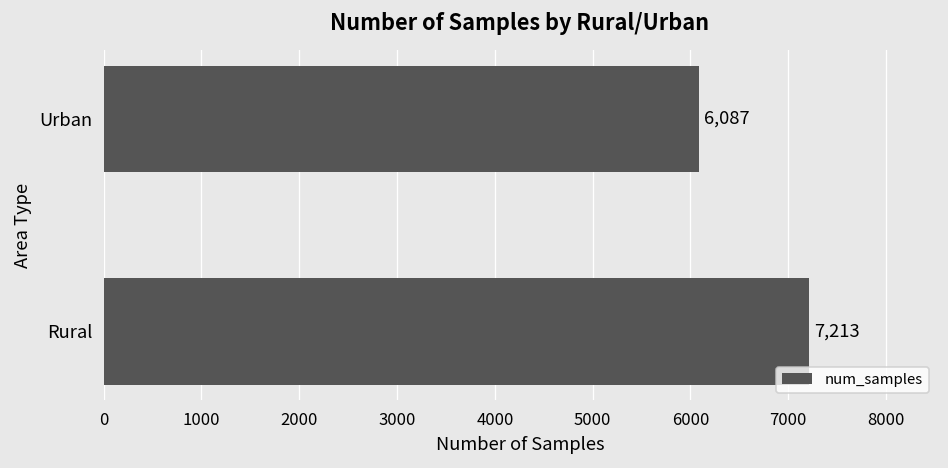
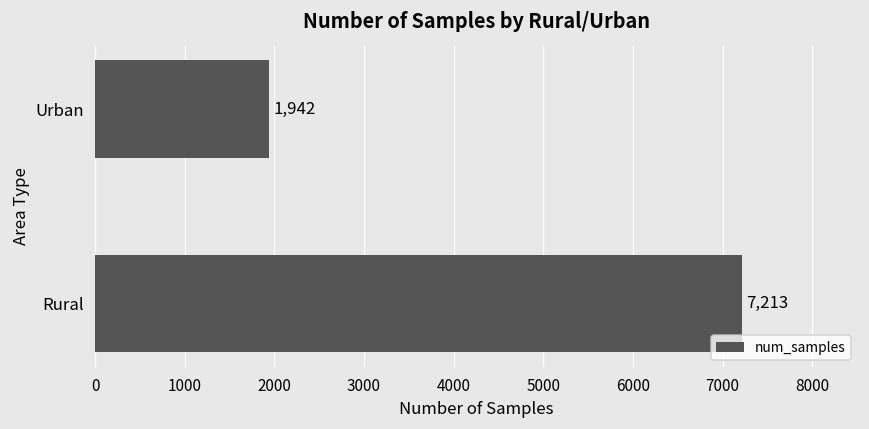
Urban: 6,087 -> 1,942
